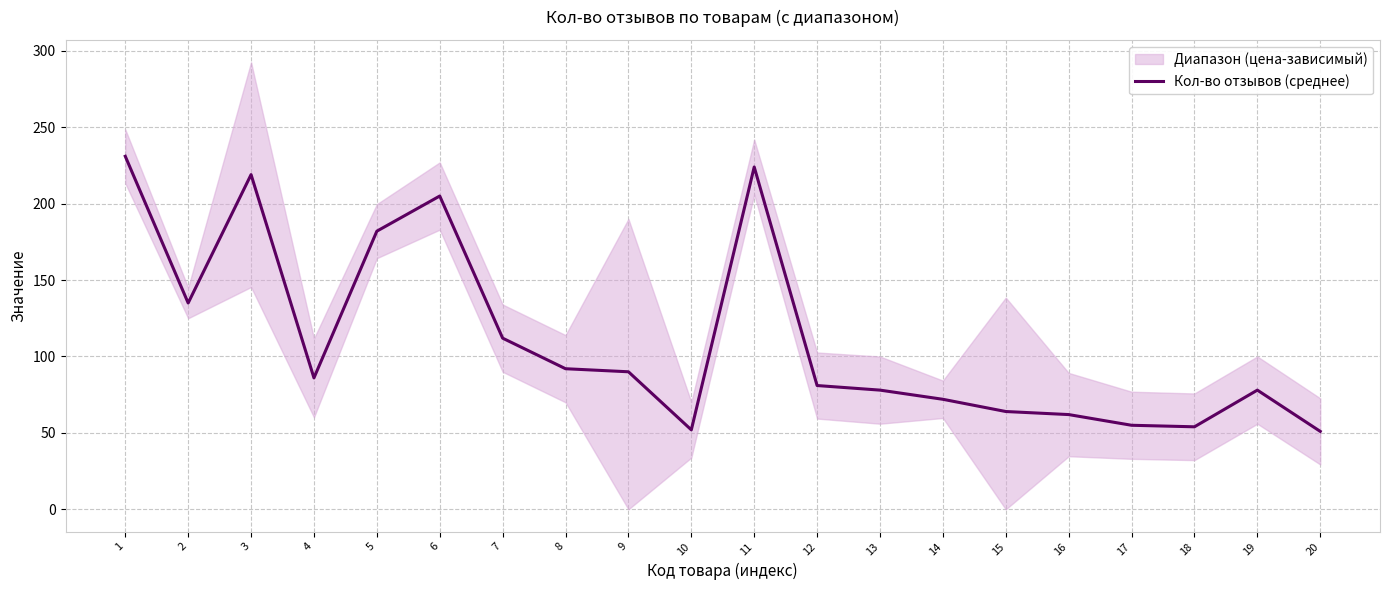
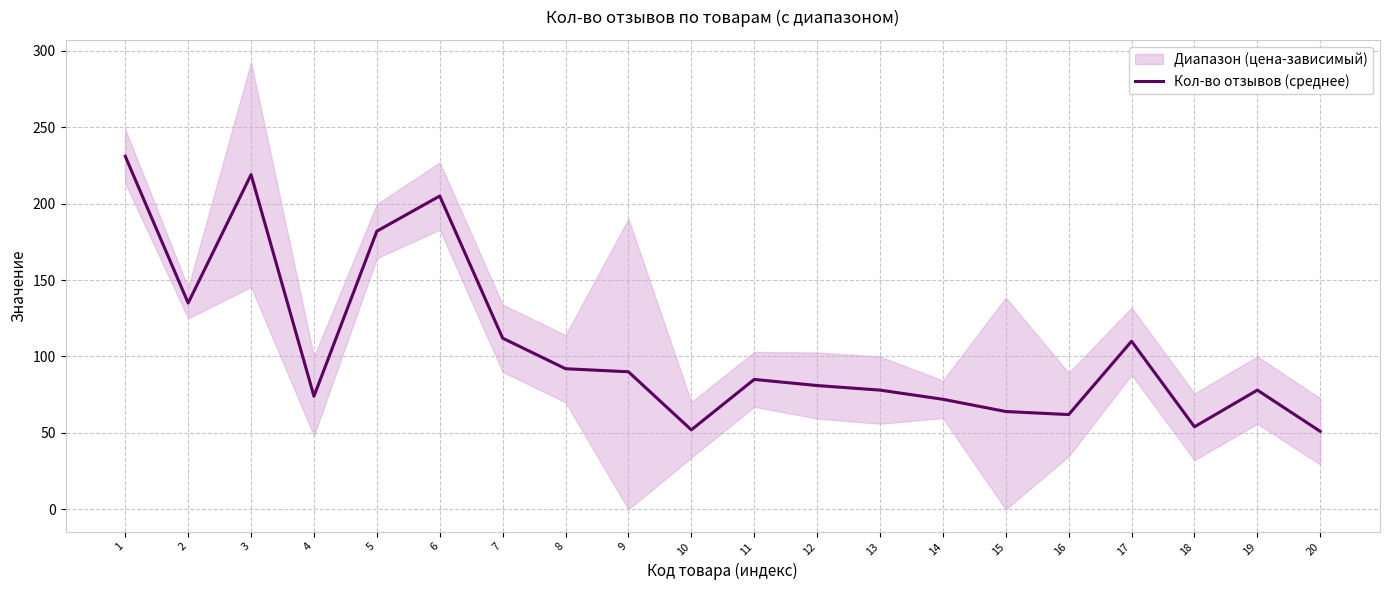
Кол-во отзывов (среднее), 4: 86 -> 74
Кол-во отзывов (среднее), 11: 224 -> 85
Кол-во отзывов (среднее), 17: 55 -> 110
